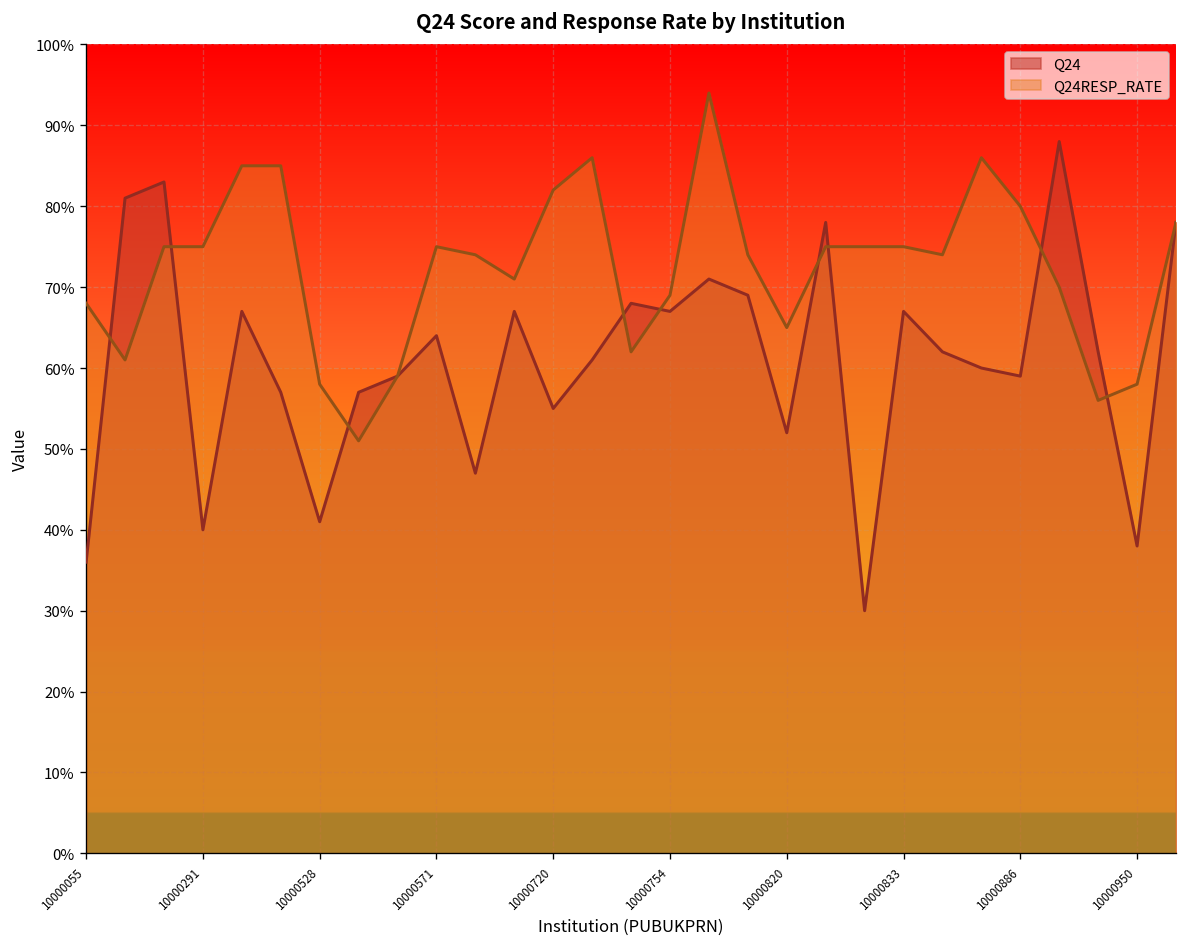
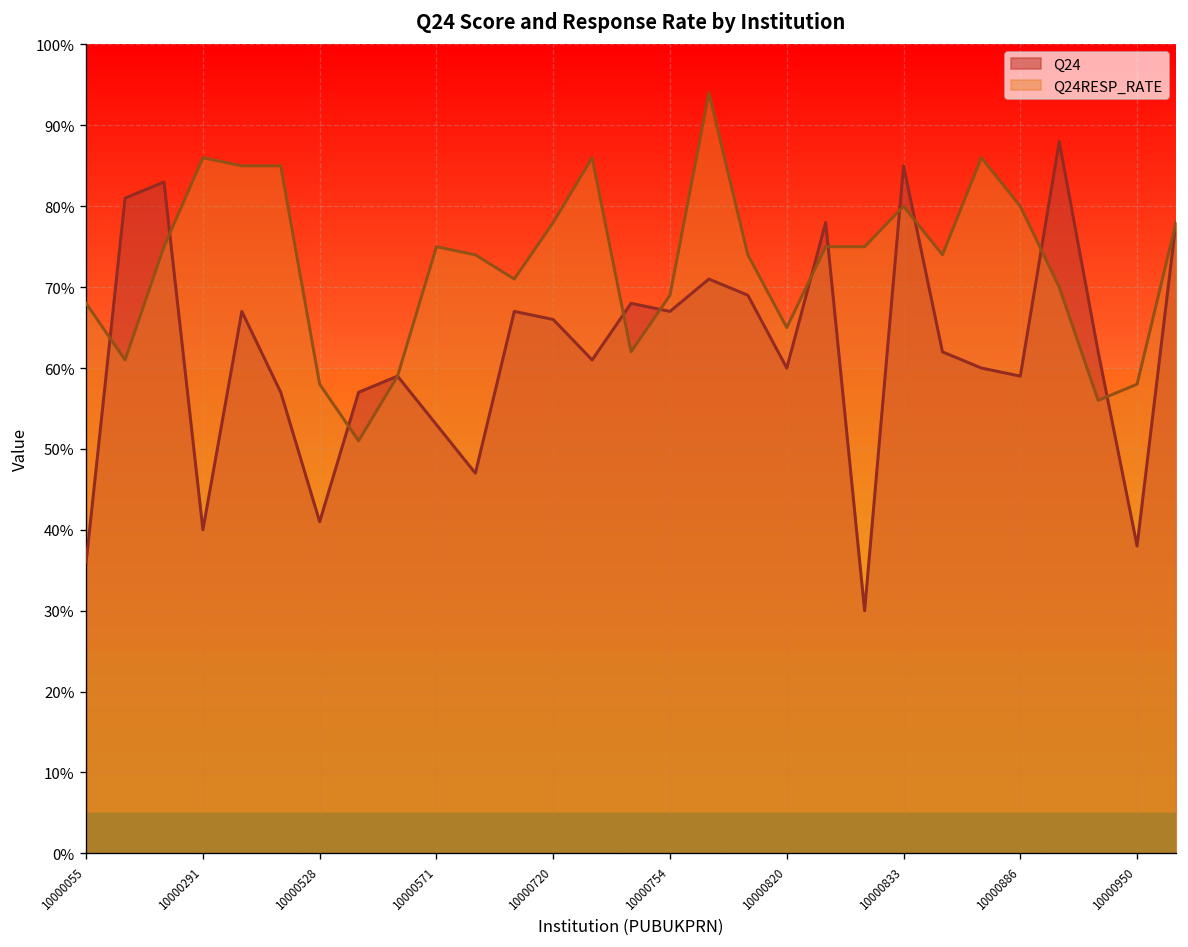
Q24RESP_RATE, 10000291: 75% -> 86%
Q24, 10000571: 64% -> 53%
Q24, 10000720: 55% -> 66%
Q24RESP_RATE, 10000720: 82% -> 78%
Q24, 10000820: 52% -> 60%
Q24, 10000833: 67% -> 85%
Q24RESP_RATE, 10000833: 75% -> 80%
